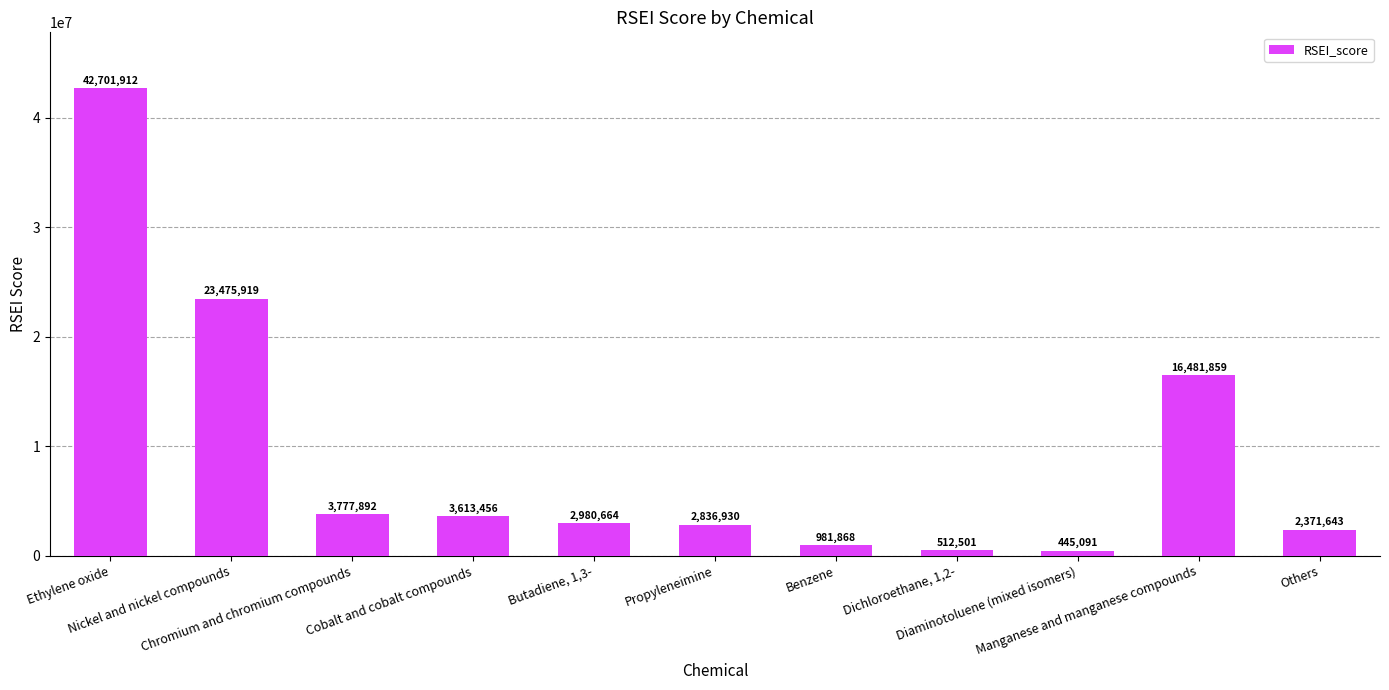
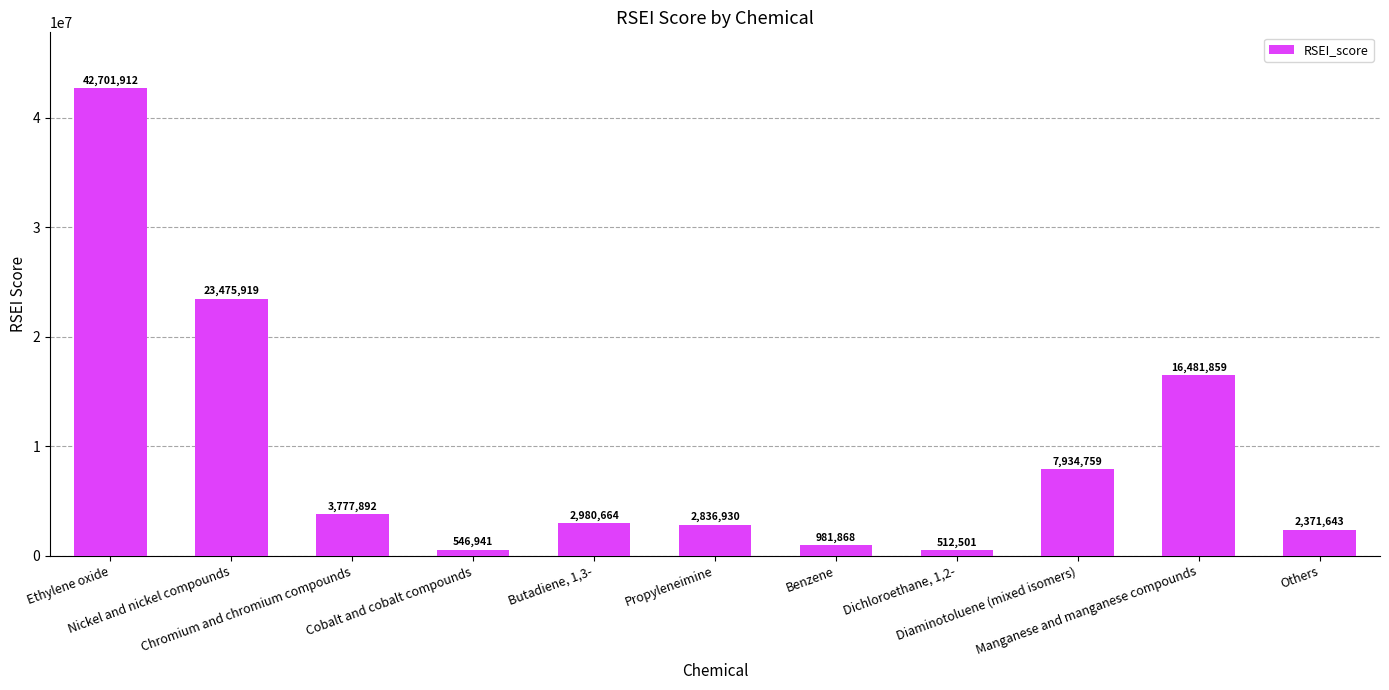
Cobalt and cobalt compounds: 3,613,456 -> 546,941
Diaminotoluene (mixed isomers): 445,091 -> 7,934,759
